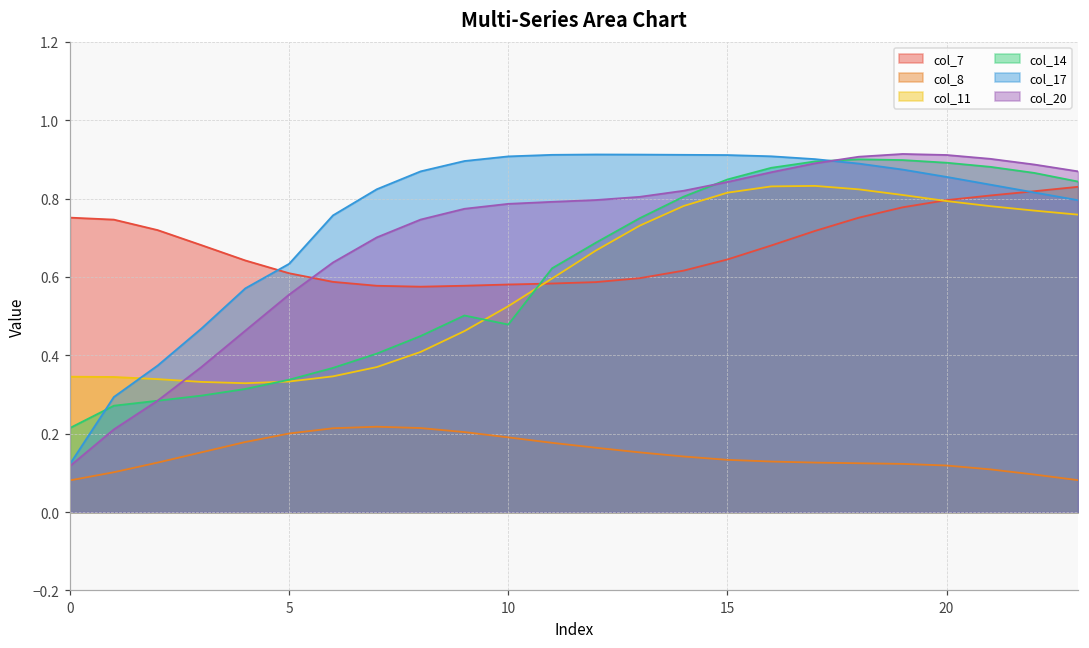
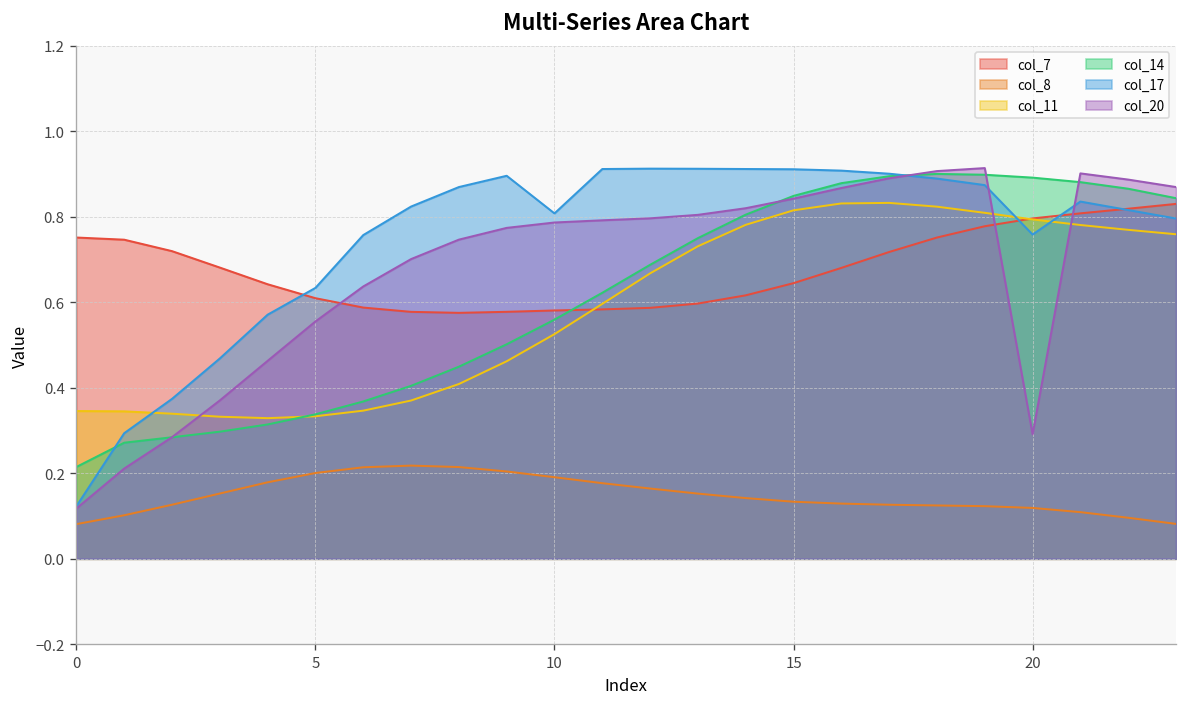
col_14, 10: 0.48 -> 0.56
col_17, 10: 0.91 -> 0.81
col_17, 20: 0.86 -> 0.76
col_20, 20: 0.91 -> 0.29
